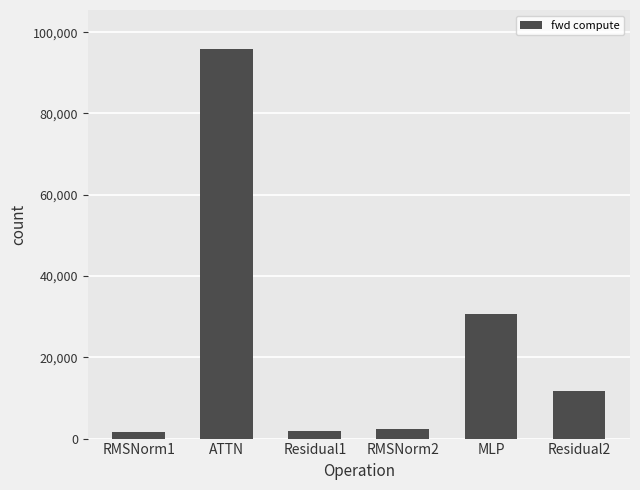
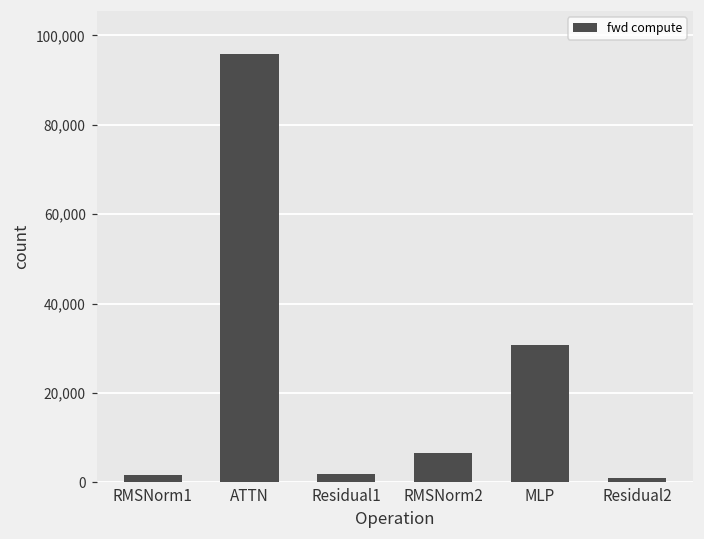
RMSNorm2: 2,000 -> 7,000
Residual2: 12,000 -> 1,000
